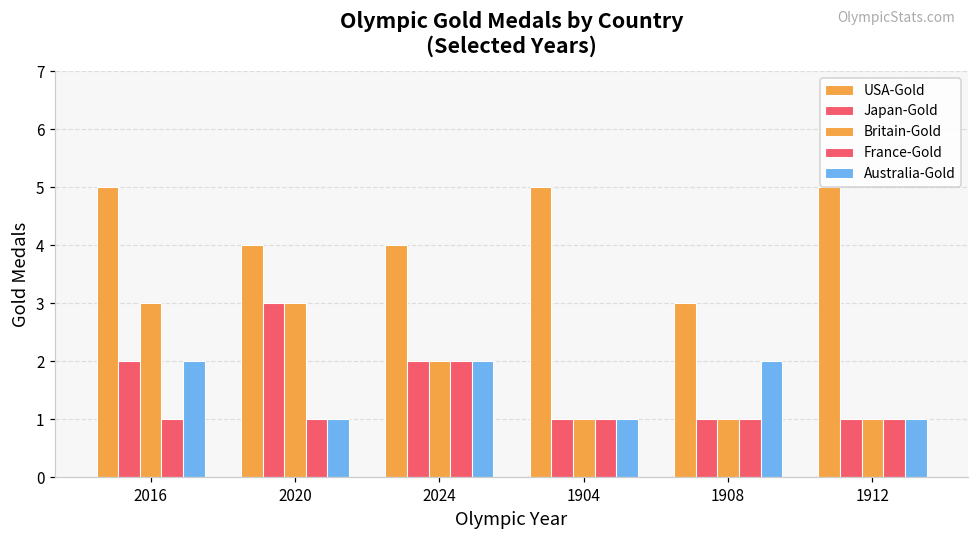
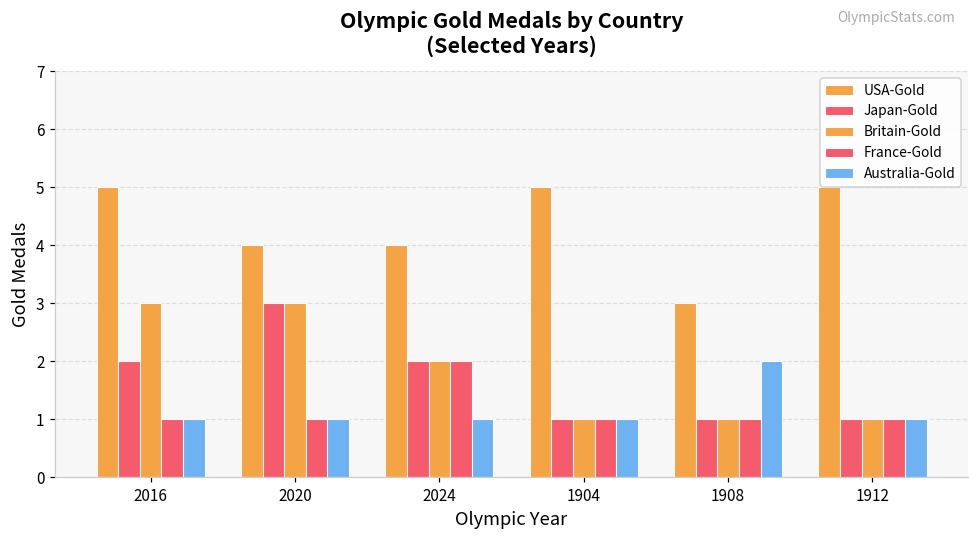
Australia-Gold, 2016: 2 -> 1
Australia-Gold, 2024: 2 -> 1
